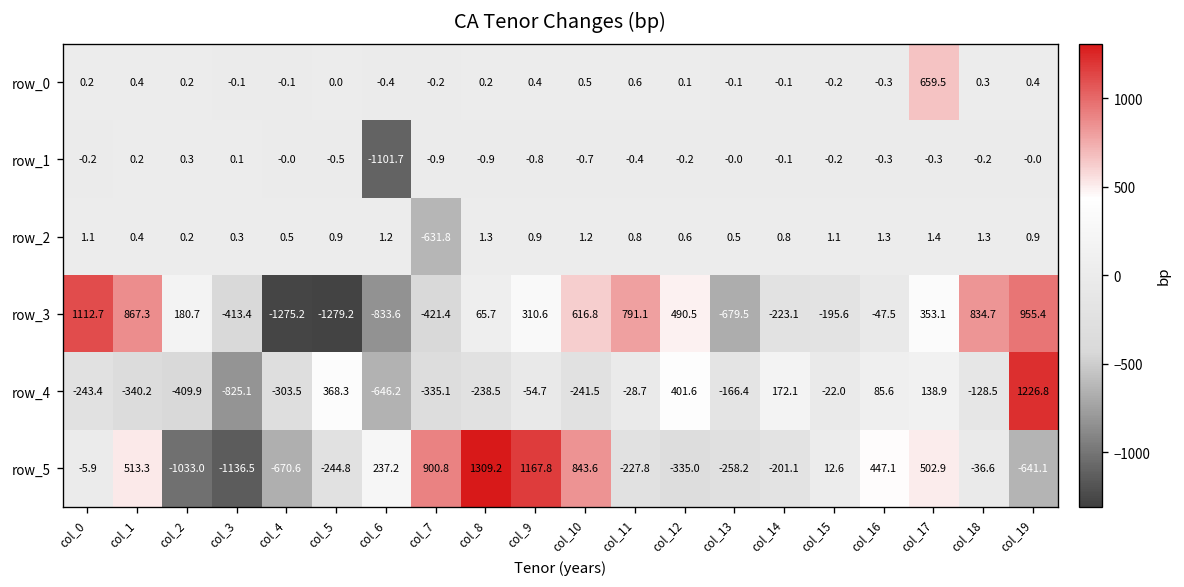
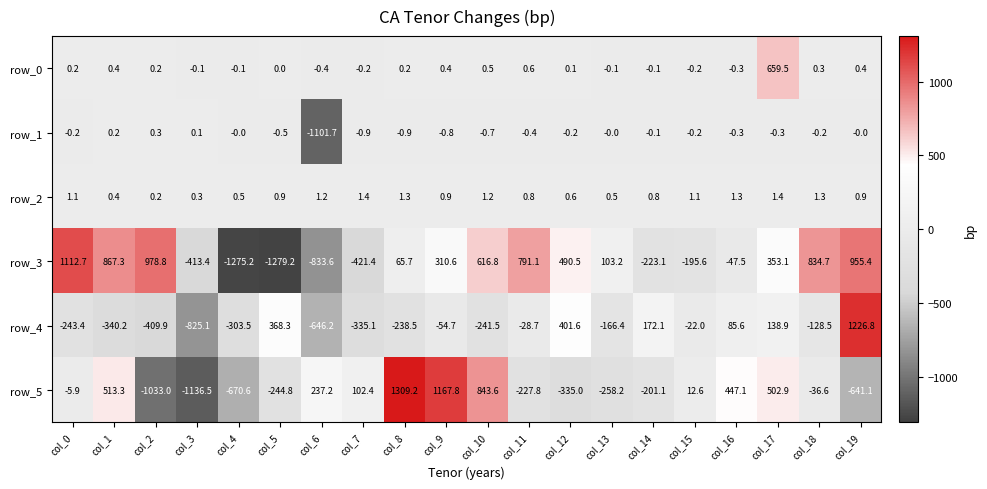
row_2, col_7: -631.8 -> 1.4
row_3, col_2: 180.7 -> 978.8
row_3, col_13: -679.5 -> 103.2
row_5, col_7: 900.8 -> 102.4
